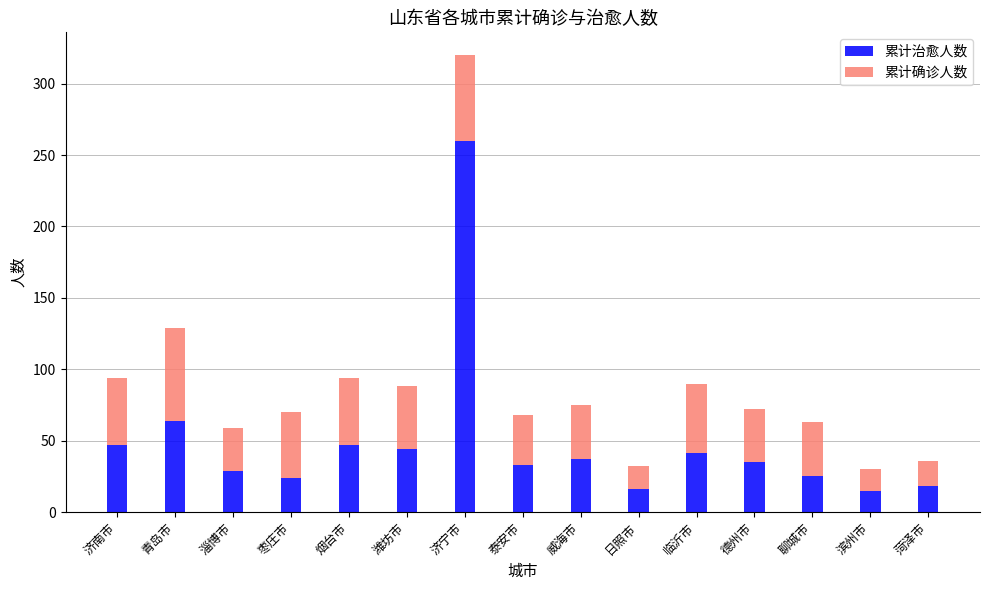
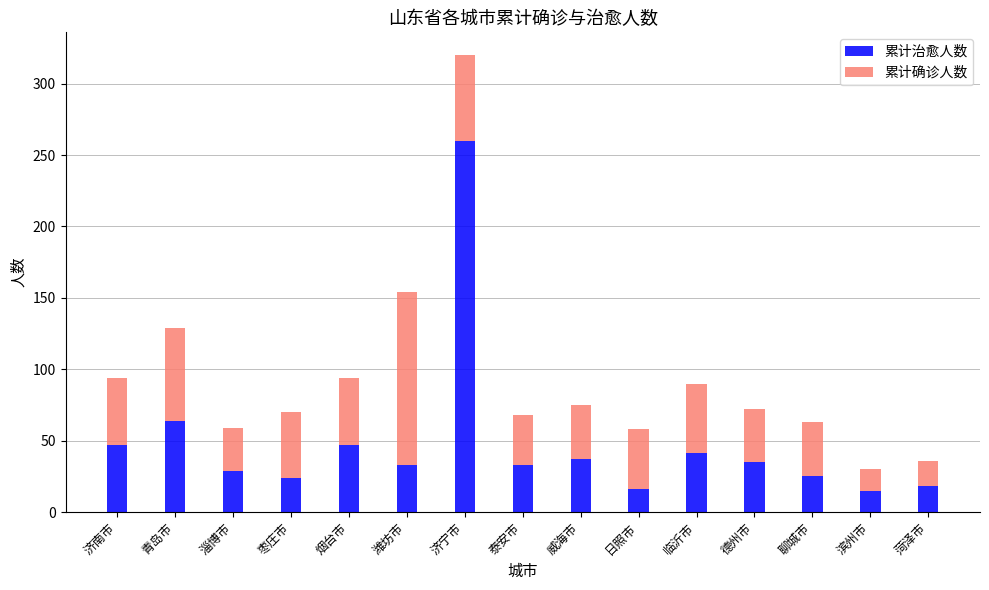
累计治愈人数, 潍坊市: 44 -> 33
累计确诊人数, 潍坊市: 44 -> 121
累计确诊人数, 日照市: 16 -> 42
